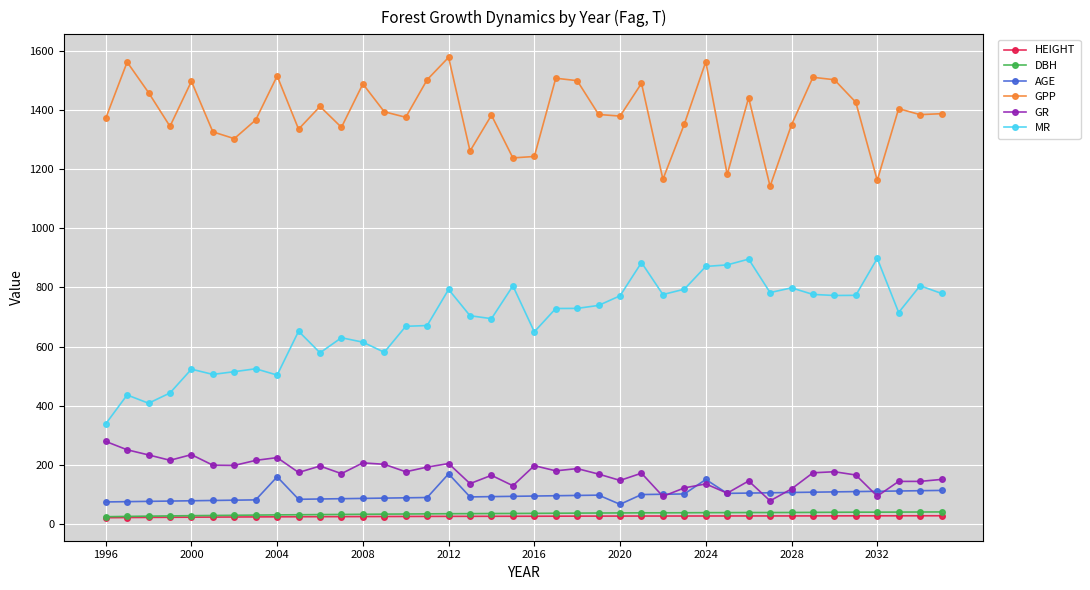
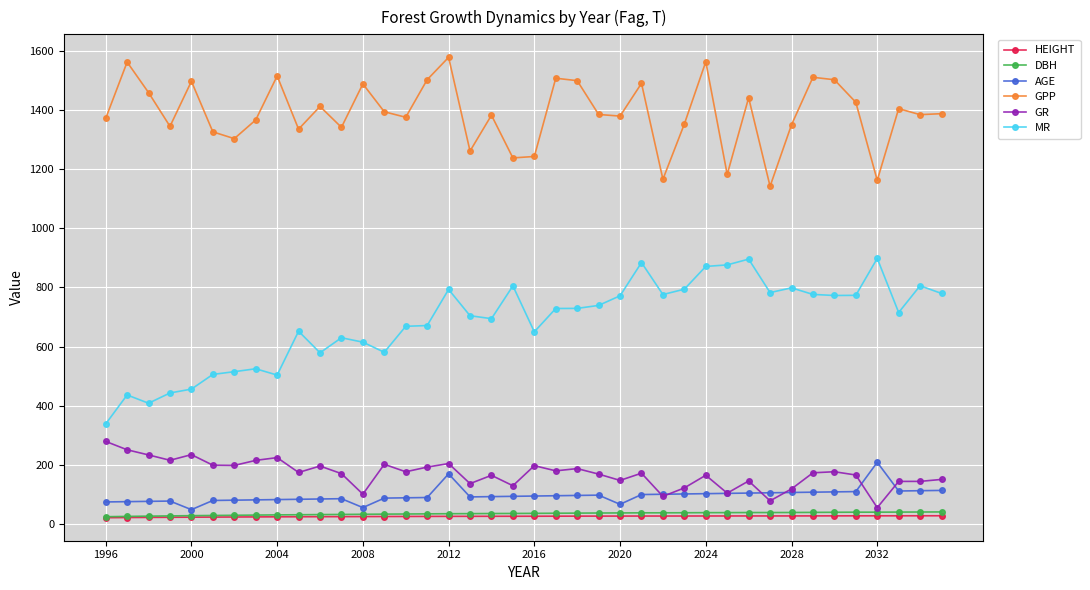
AGE, 2000: 80 -> 50
MR, 2000: 520 -> 460
AGE, 2004: 160 -> 80
AGE, 2008: 90 -> 60
GR, 2008: 210 -> 100
AGE, 2024: 150 -> 100
GR, 2024: 140 -> 170
AGE, 2032: 110 -> 210
GR, 2032: 90 -> 60
